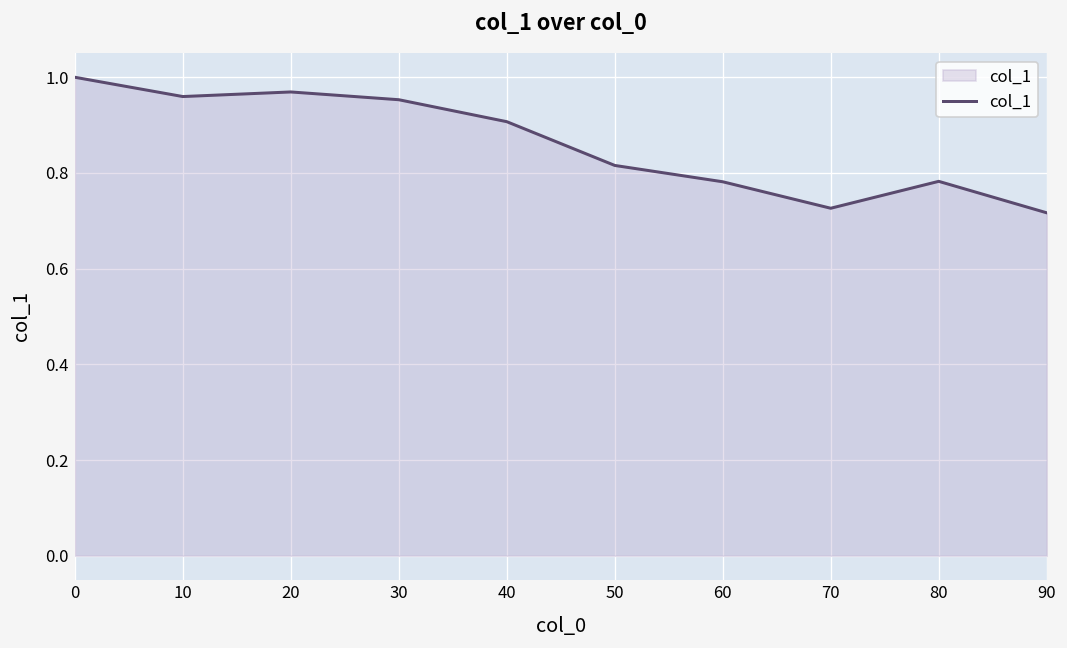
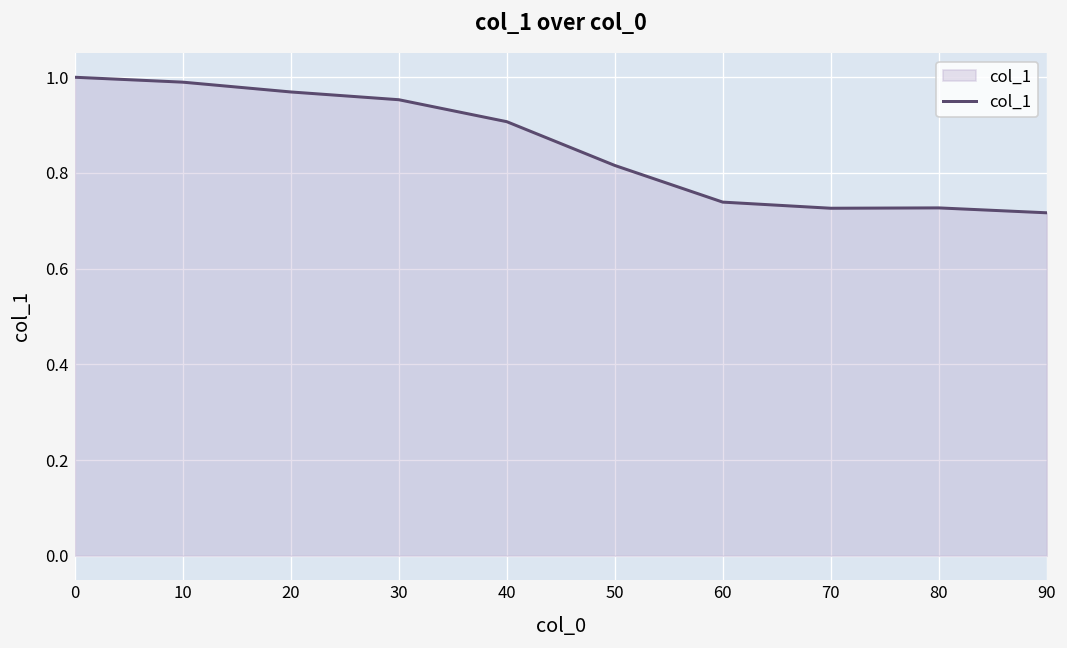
10: 0.96 -> 0.99
60: 0.78 -> 0.74
80: 0.78 -> 0.73
